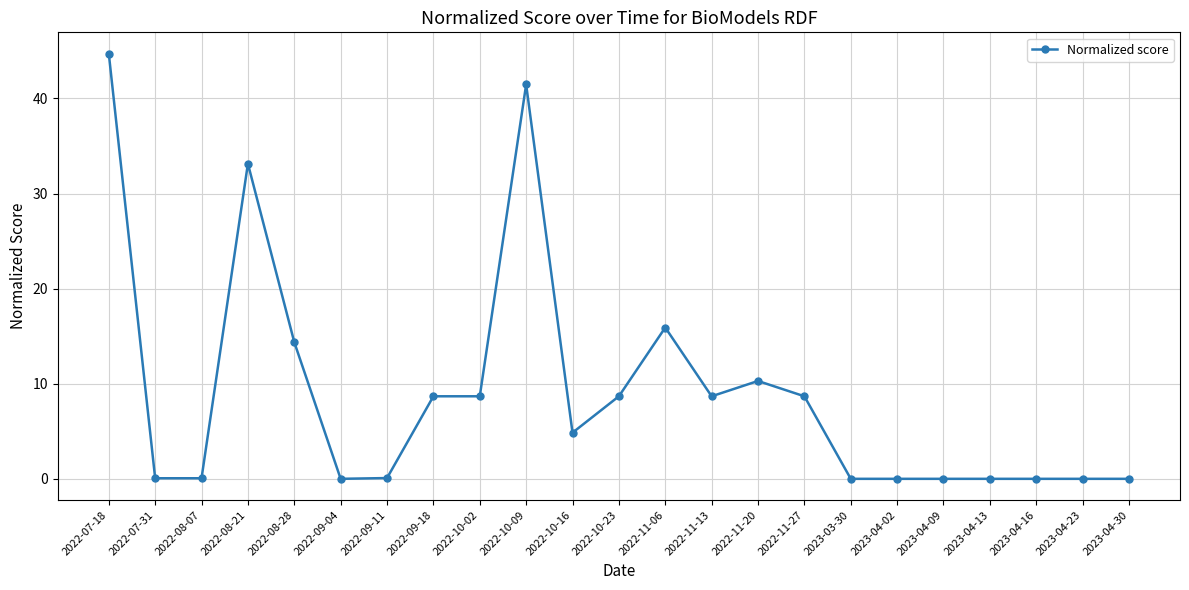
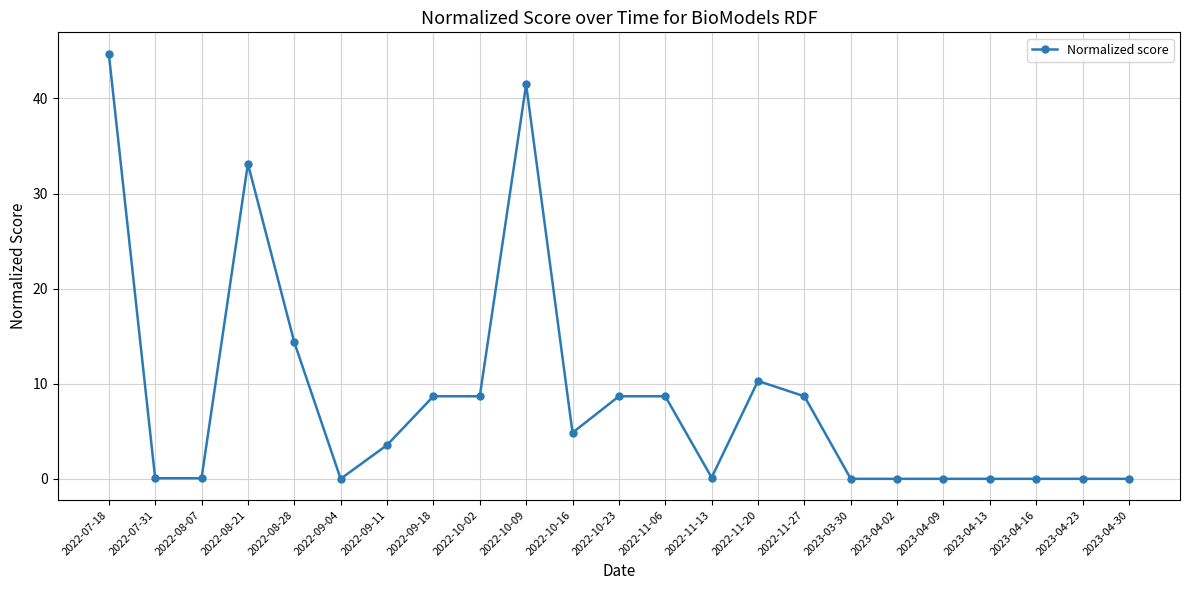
2022-09-11: 0 -> 4
2022-11-06: 16 -> 9
2022-11-13: 9 -> 0
